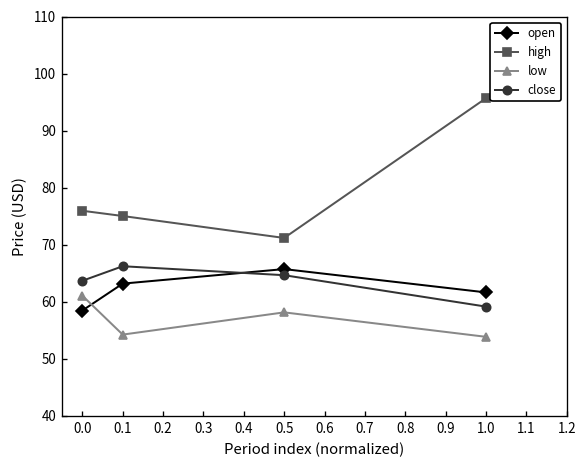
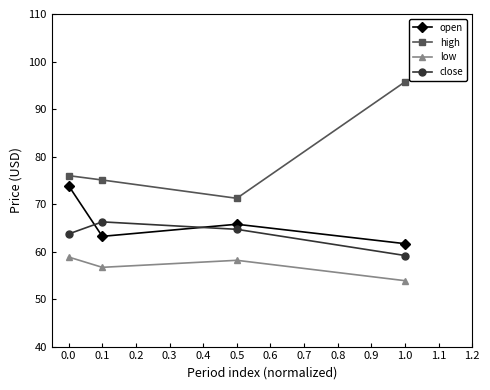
open, 0.0: 58 -> 74
low, 0.0: 61 -> 59
low, 0.1: 54 -> 57
